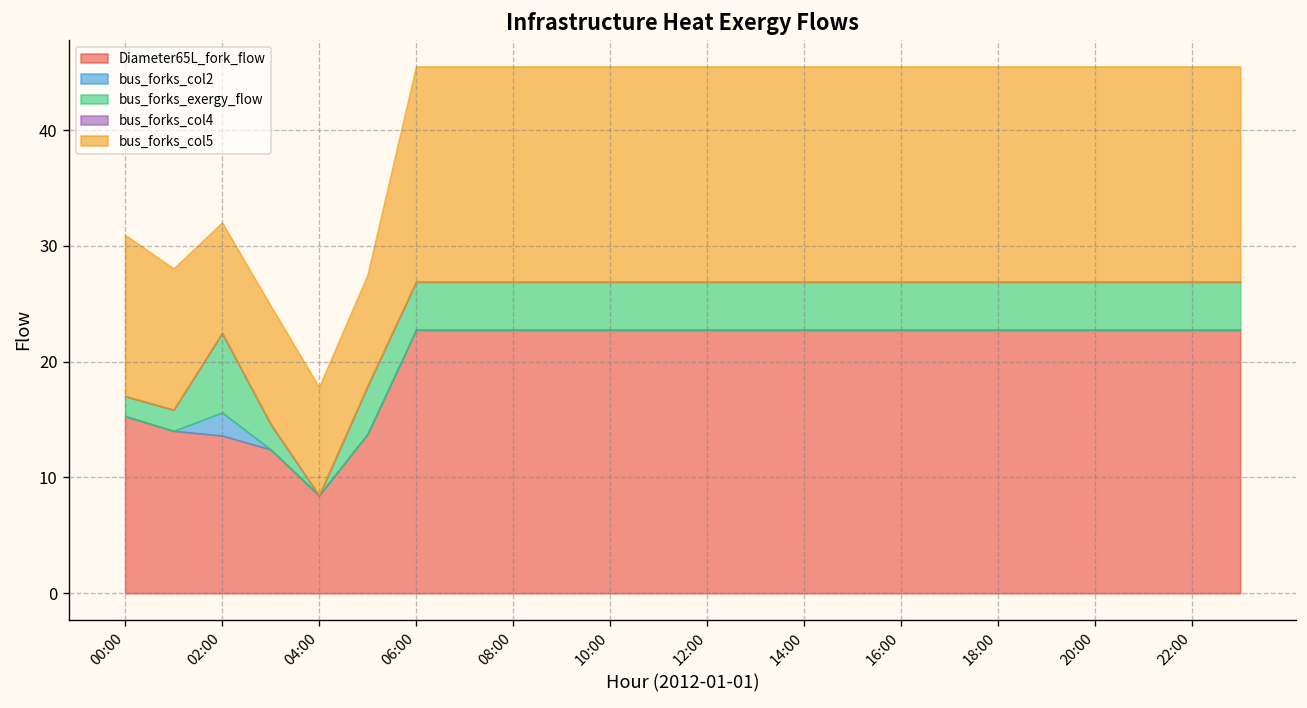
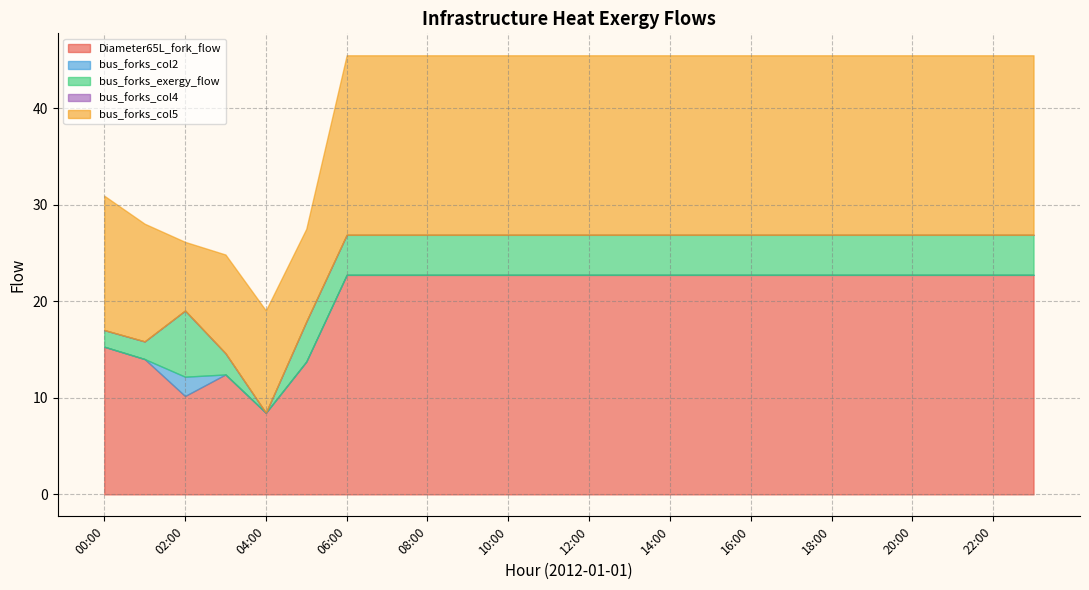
Diameter65L_fork_flow, 02:00: 14 -> 10
bus_forks_col5, 02:00: 10 -> 7
bus_forks_col5, 04:00: 9 -> 11
